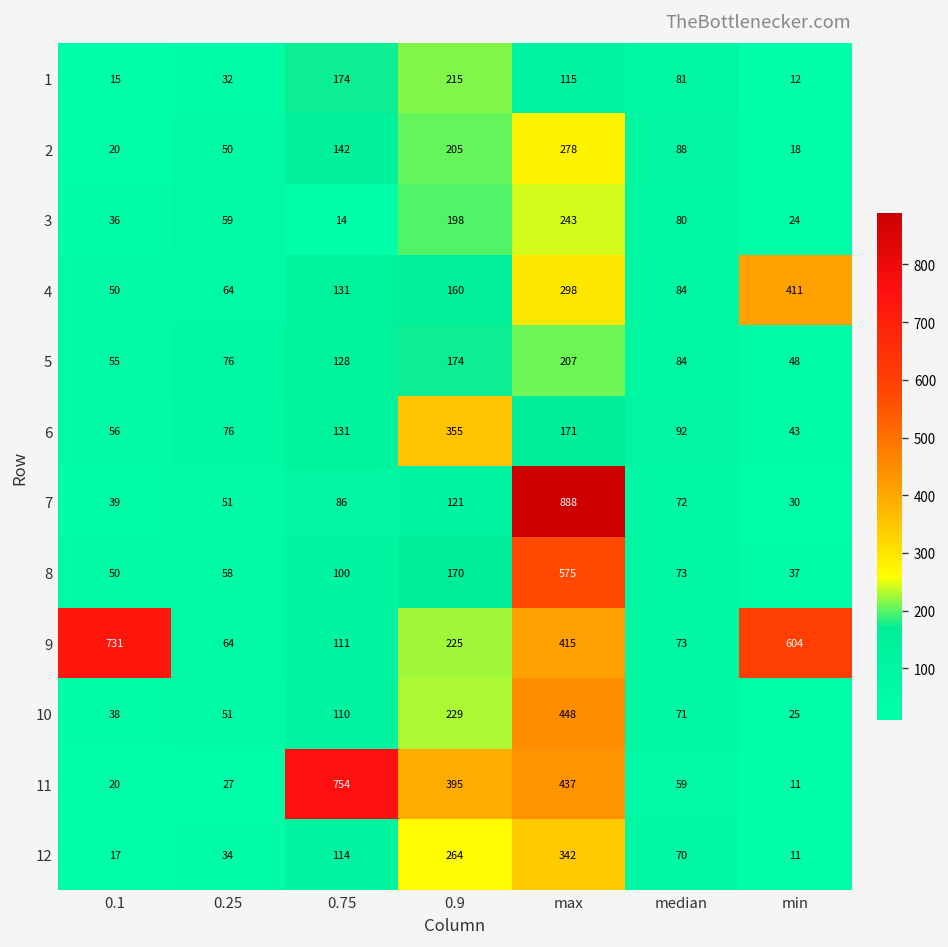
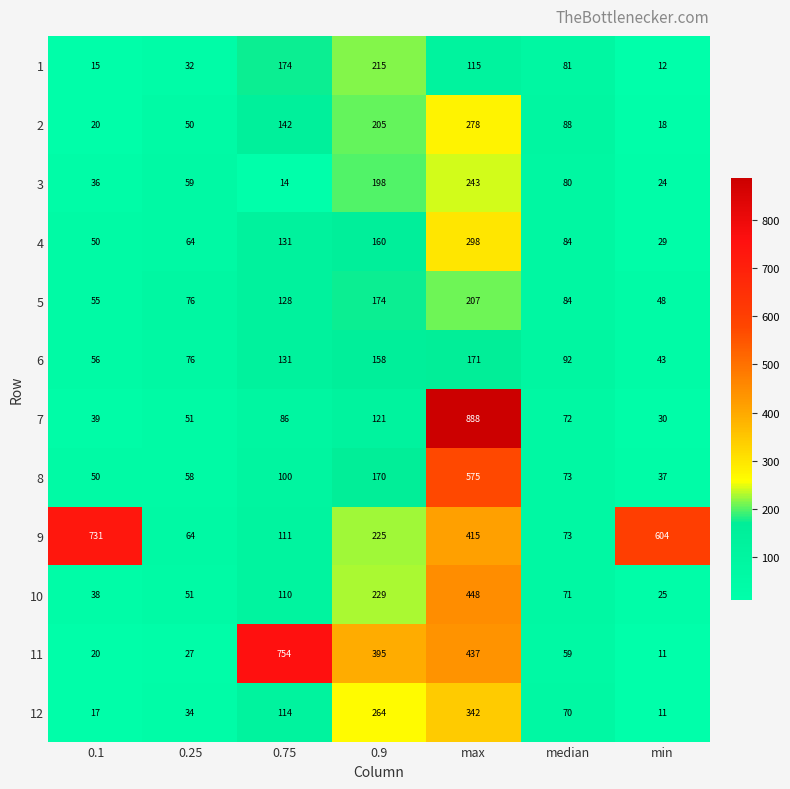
4, min: 411 -> 29
6, 0.9: 355 -> 158
